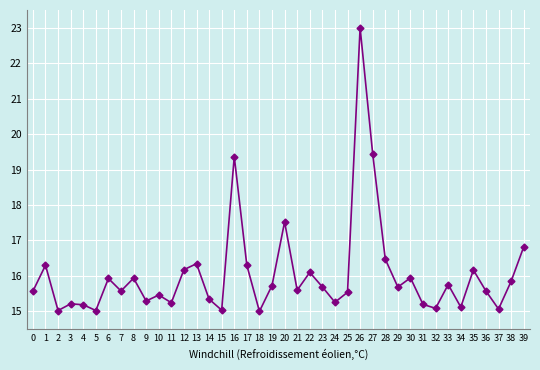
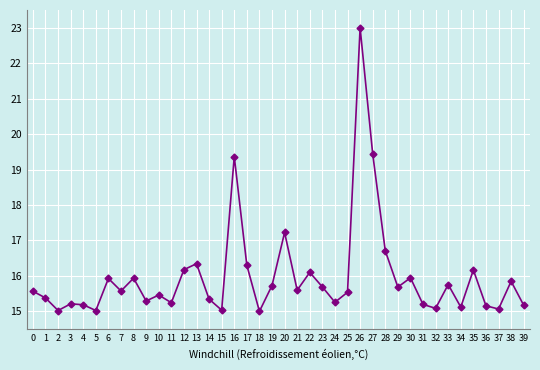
1: 16.3 -> 15.4
20: 17.5 -> 17.2
28: 16.5 -> 16.7
36: 15.6 -> 15.2
39: 16.8 -> 15.2
